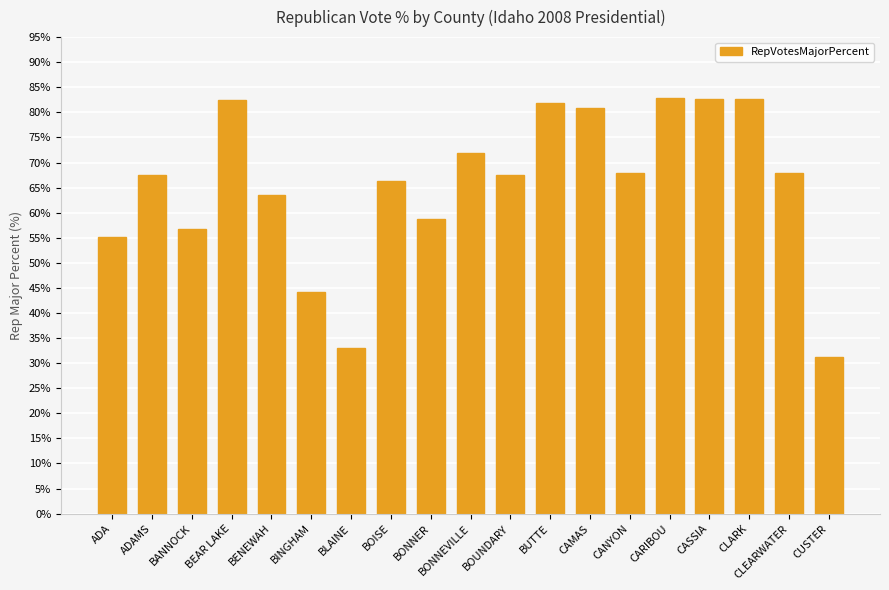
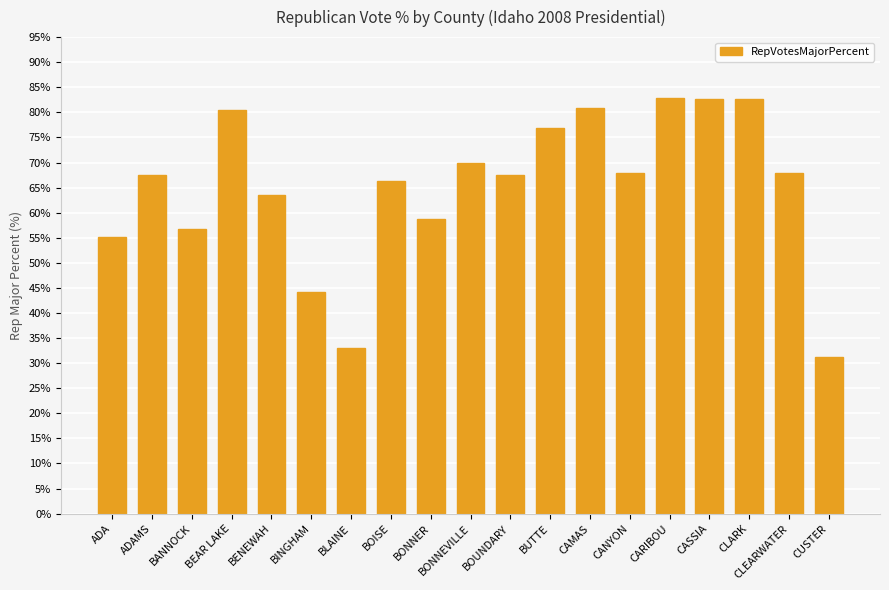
BEAR LAKE: 83% -> 81%
BONNEVILLE: 72% -> 70%
BUTTE: 82% -> 77%
